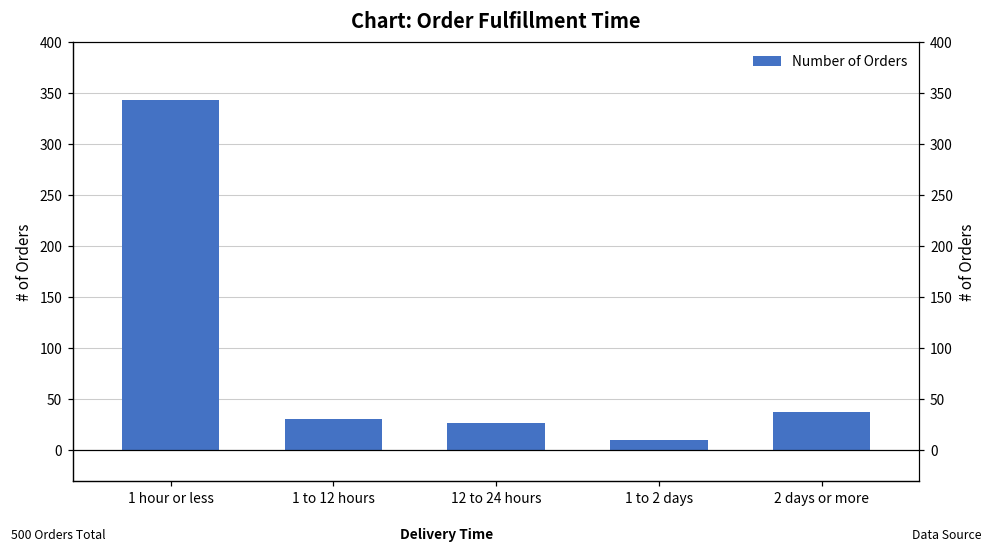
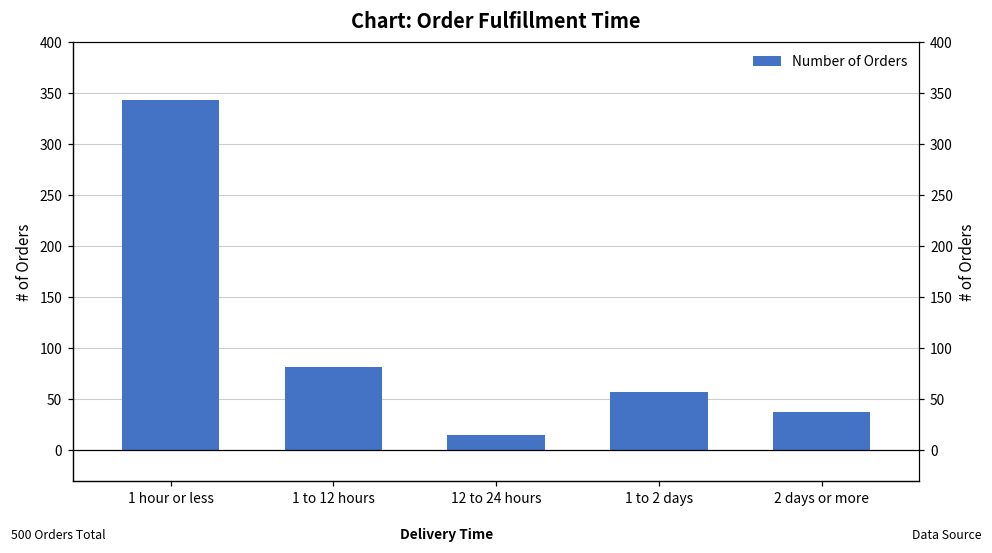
1 to 12 hours: 30 -> 80
12 to 24 hours: 30 -> 20
1 to 2 days: 10 -> 60
